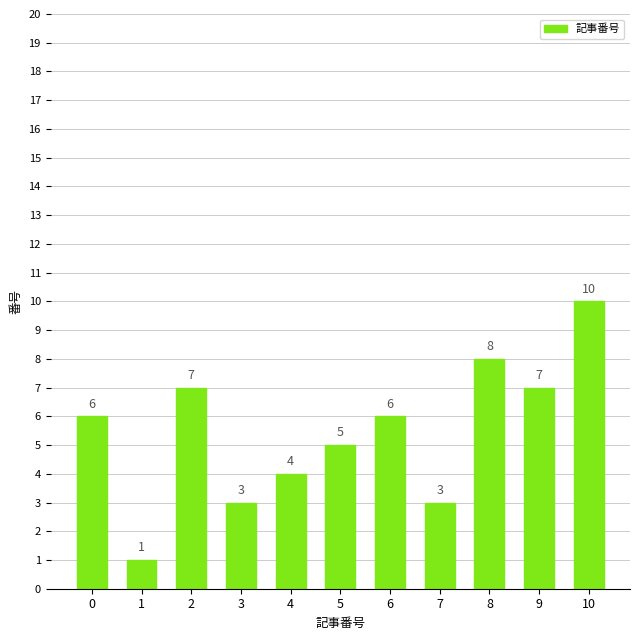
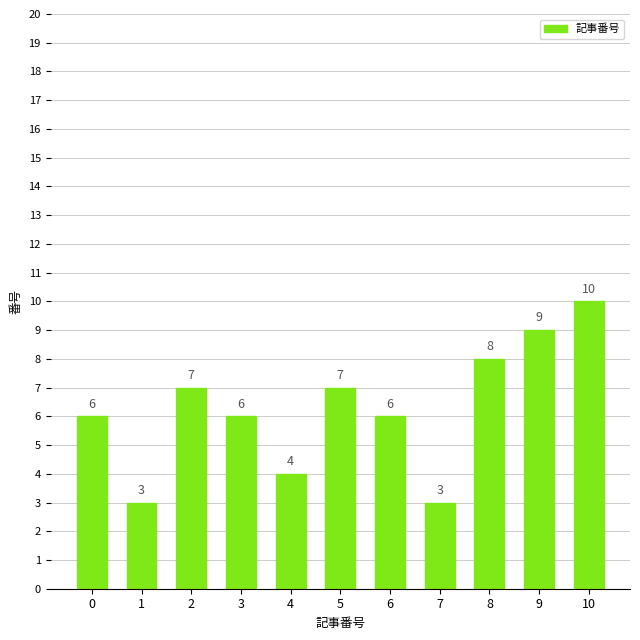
1: 1 -> 3
3: 3 -> 6
5: 5 -> 7
9: 7 -> 9
